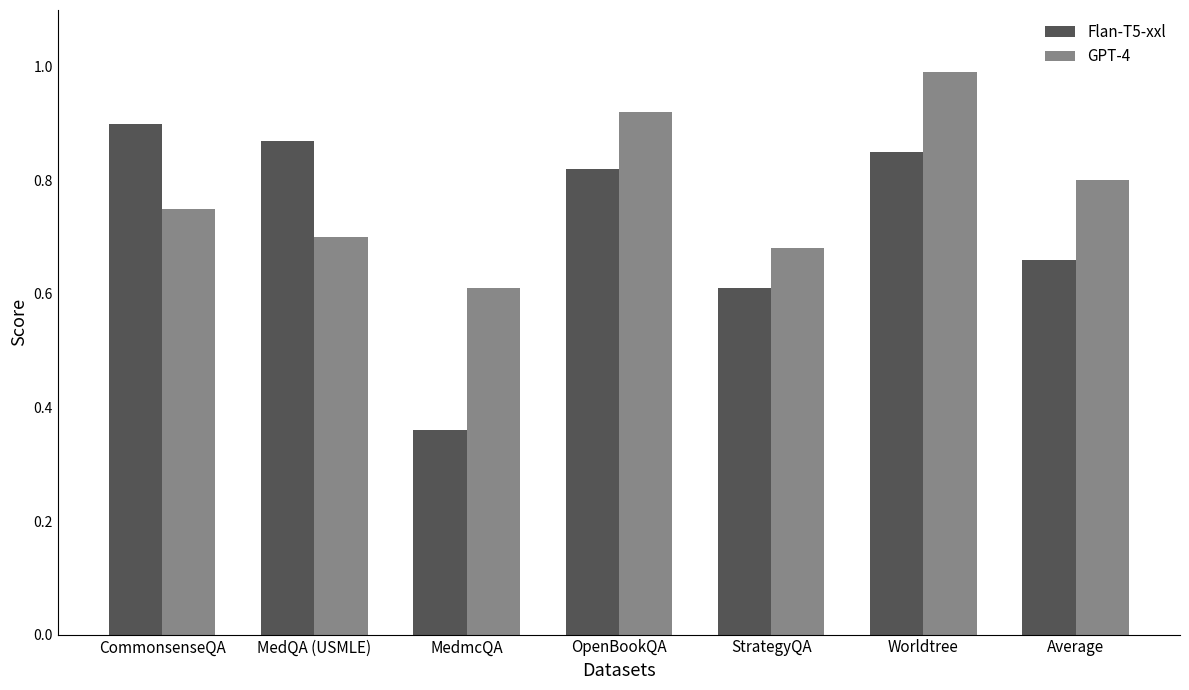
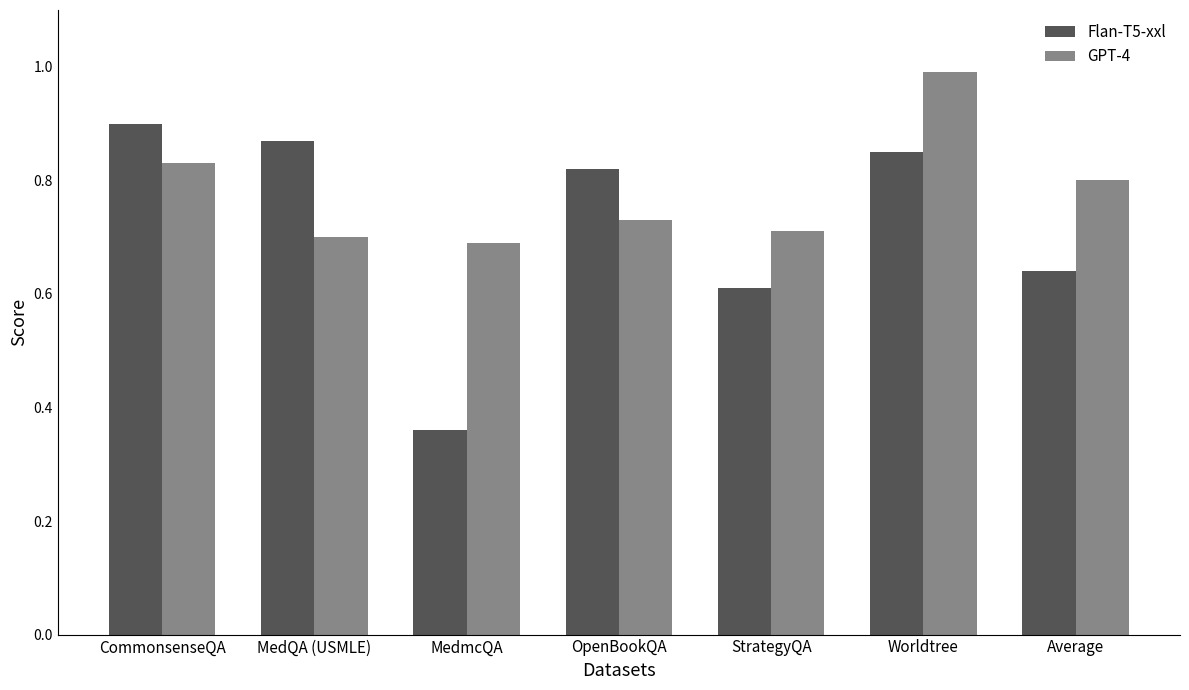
GPT-4, CommonsenseQA: 0.75 -> 0.83
GPT-4, MedmcQA: 0.61 -> 0.69
GPT-4, OpenBookQA: 0.92 -> 0.73
GPT-4, StrategyQA: 0.68 -> 0.71
Flan-T5-xxl, Average: 0.66 -> 0.64
